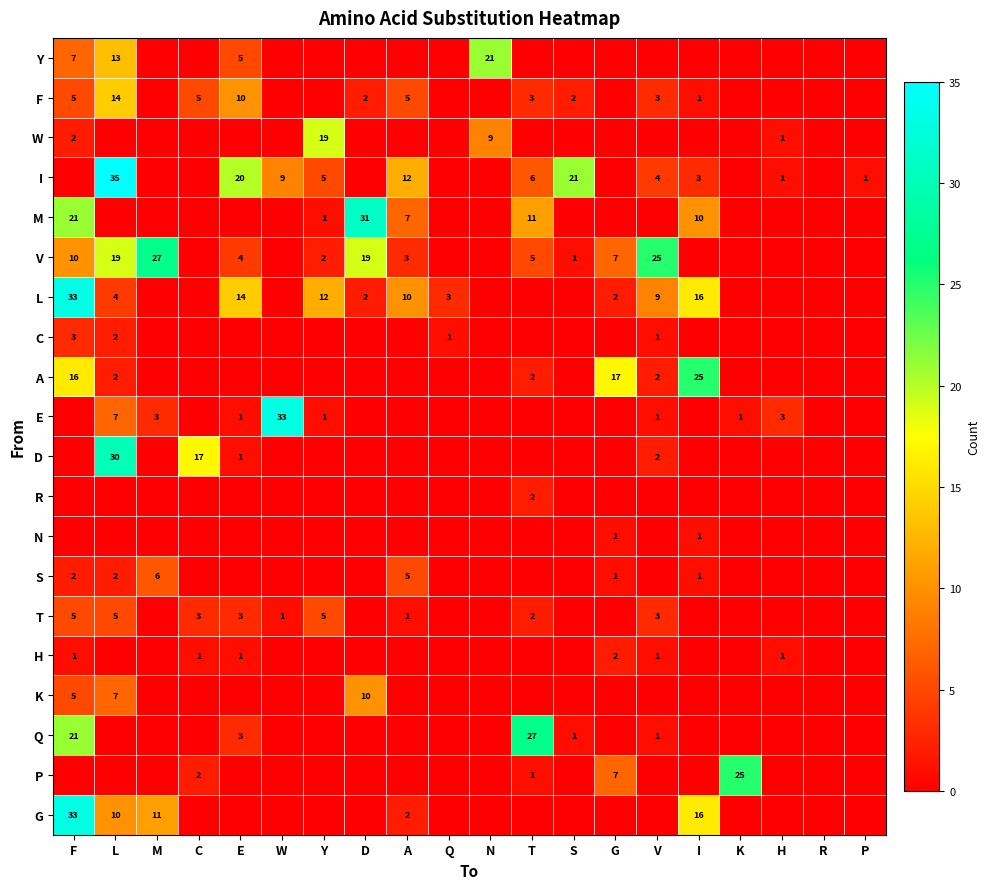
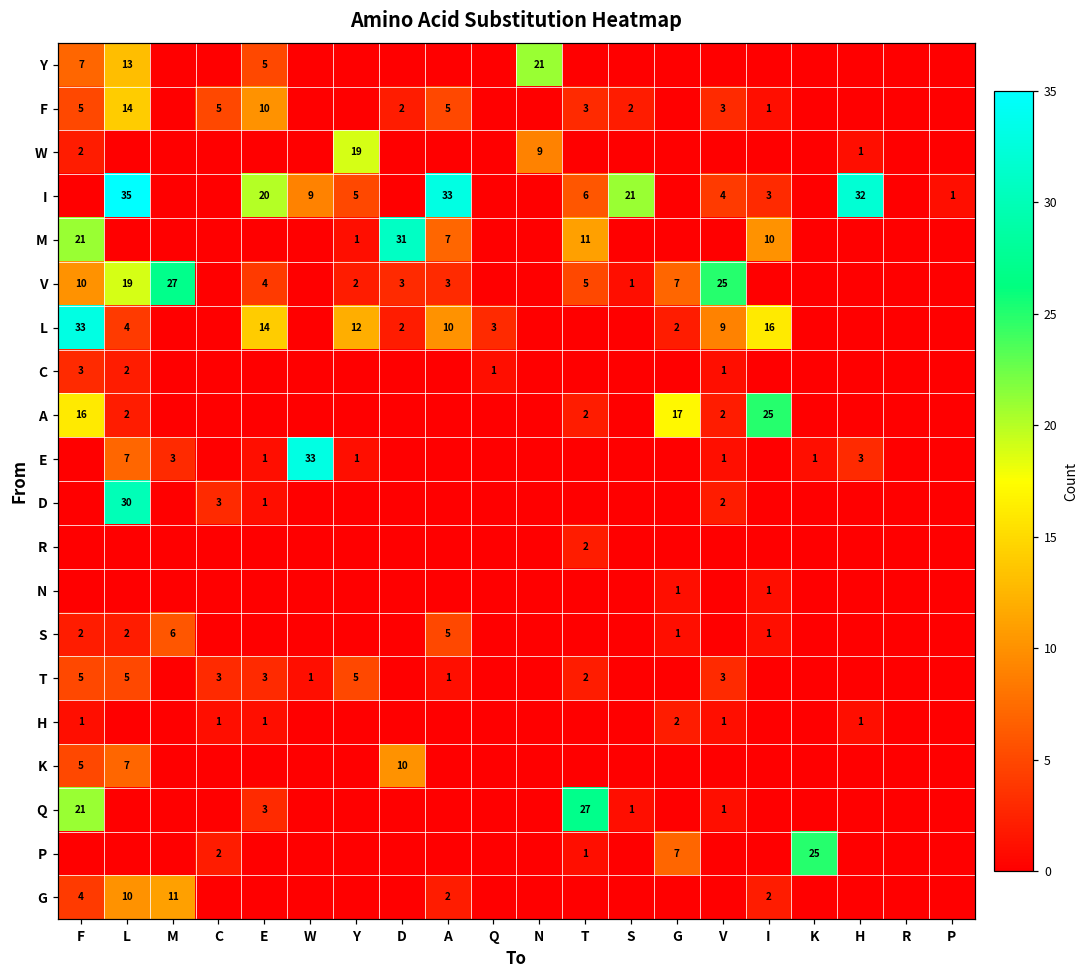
I, A: 12 -> 33
I, H: 1 -> 32
V, D: 19 -> 3
D, C: 17 -> 3
G, F: 33 -> 4
G, I: 16 -> 2
